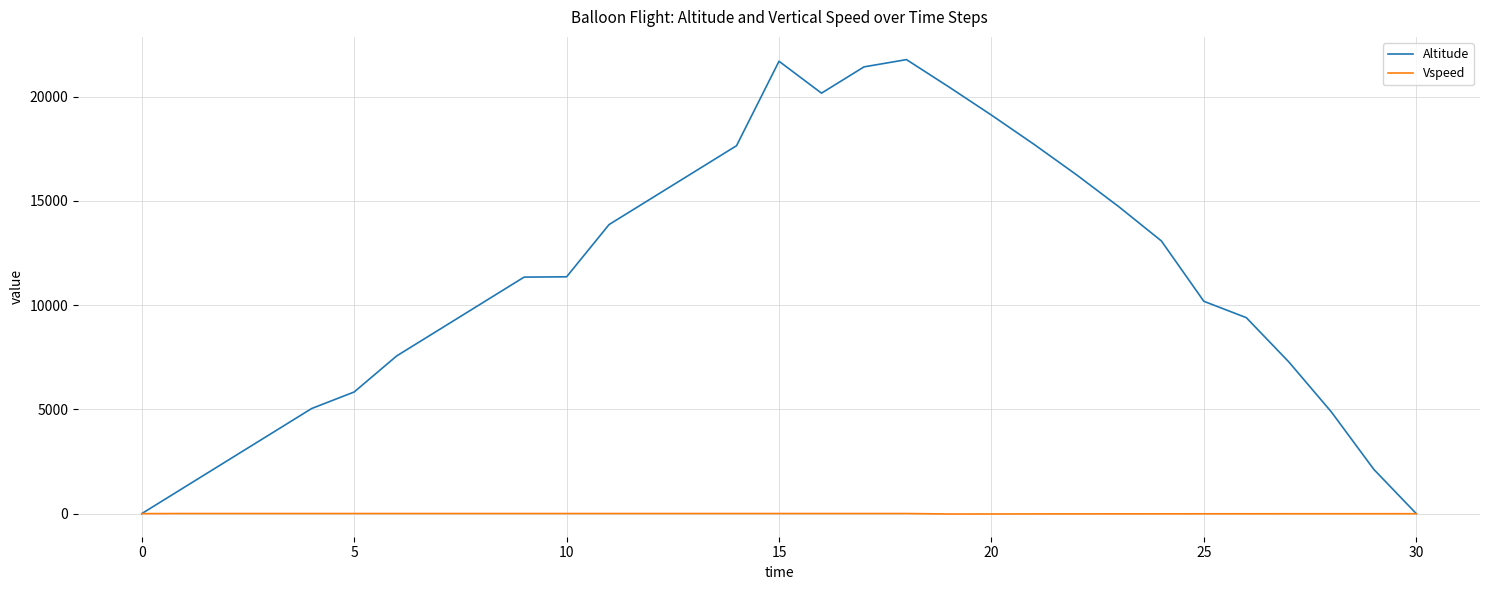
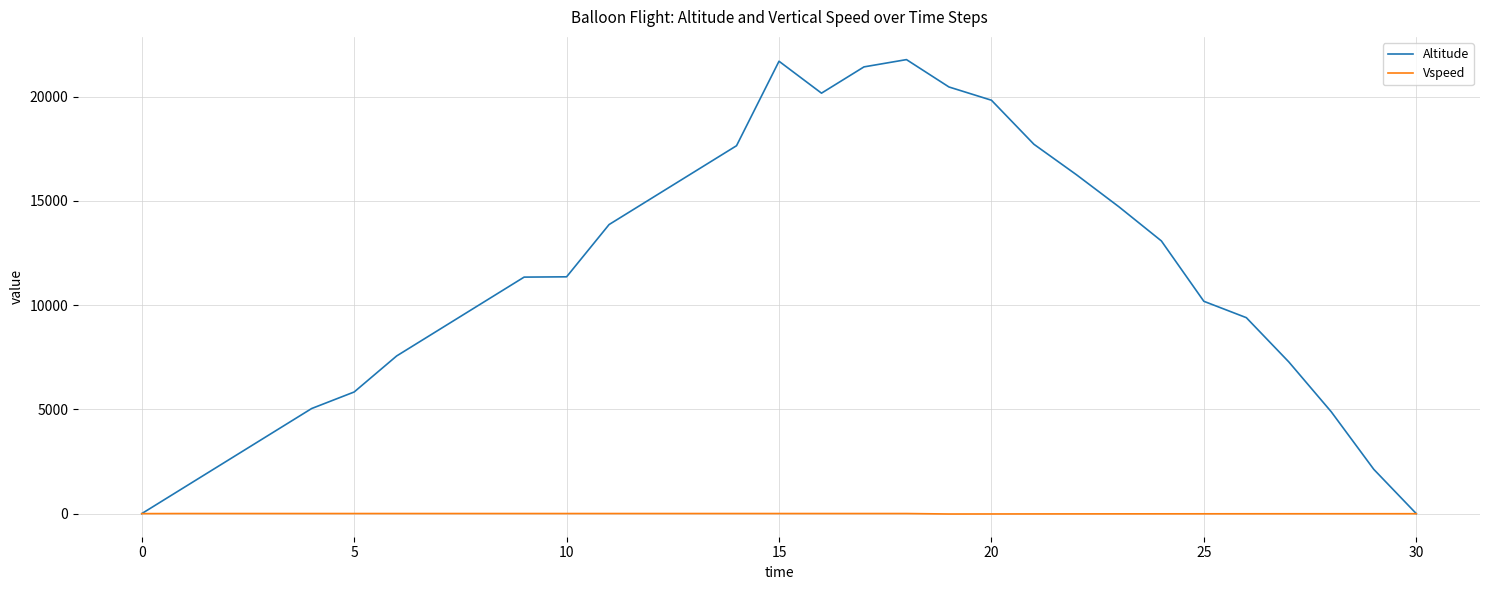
Altitude, 20: 19100 -> 19800
